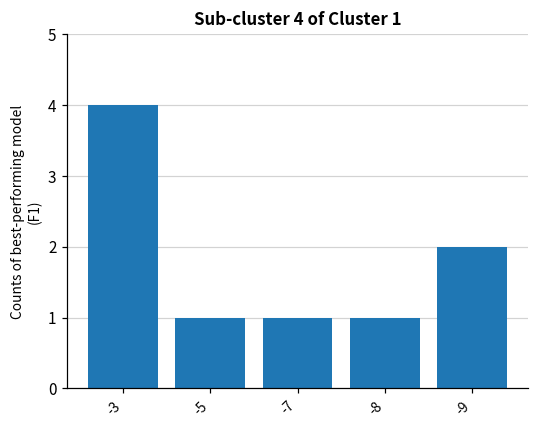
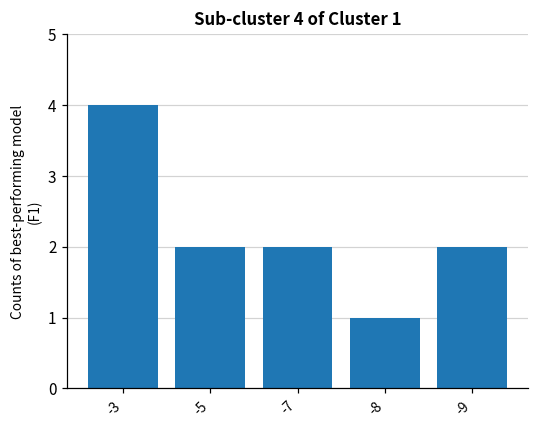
-5: 1 -> 2
-7: 1 -> 2
